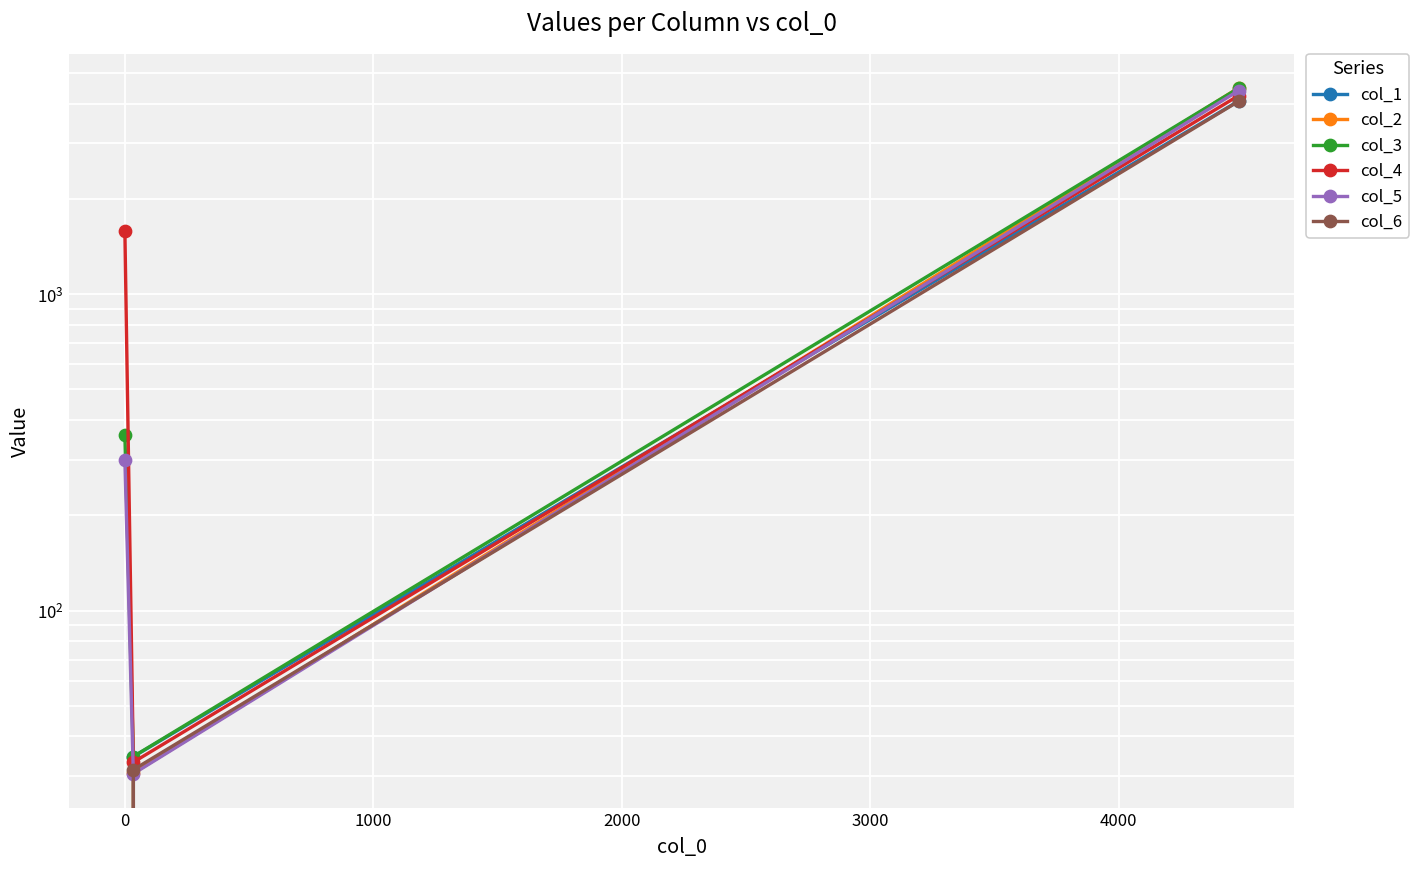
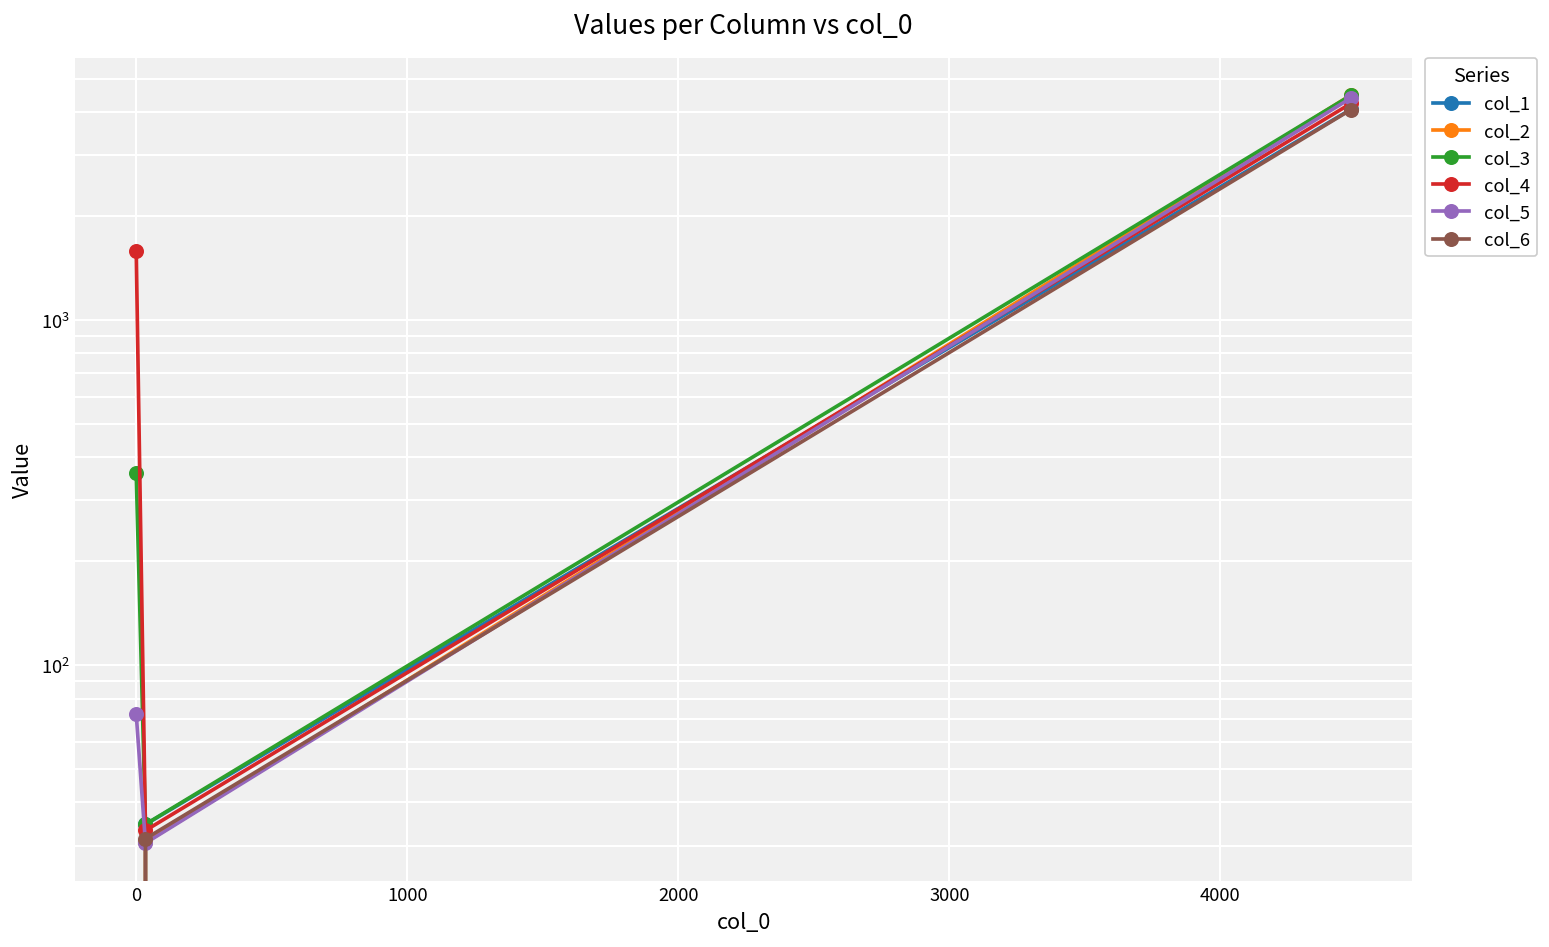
col_5, 0: 300 -> 72
